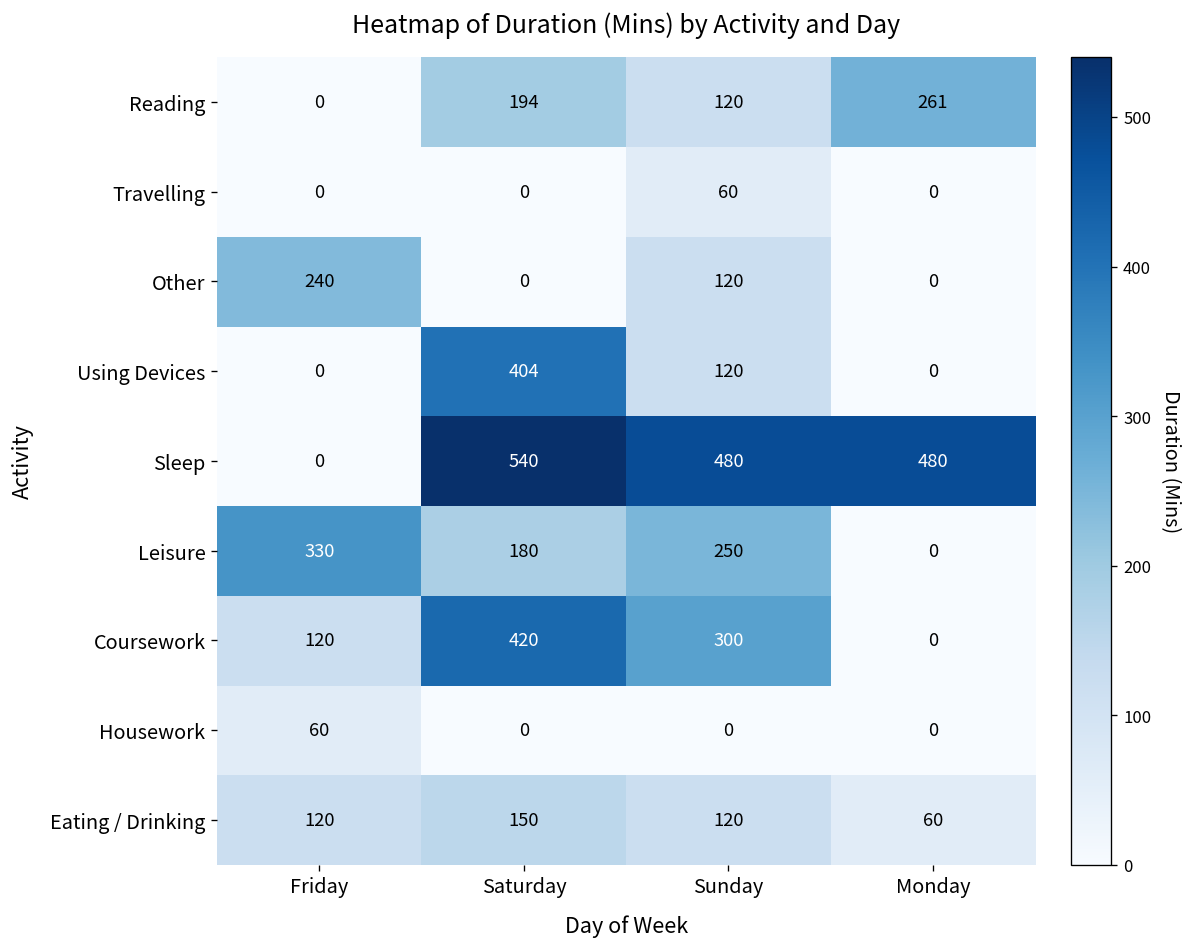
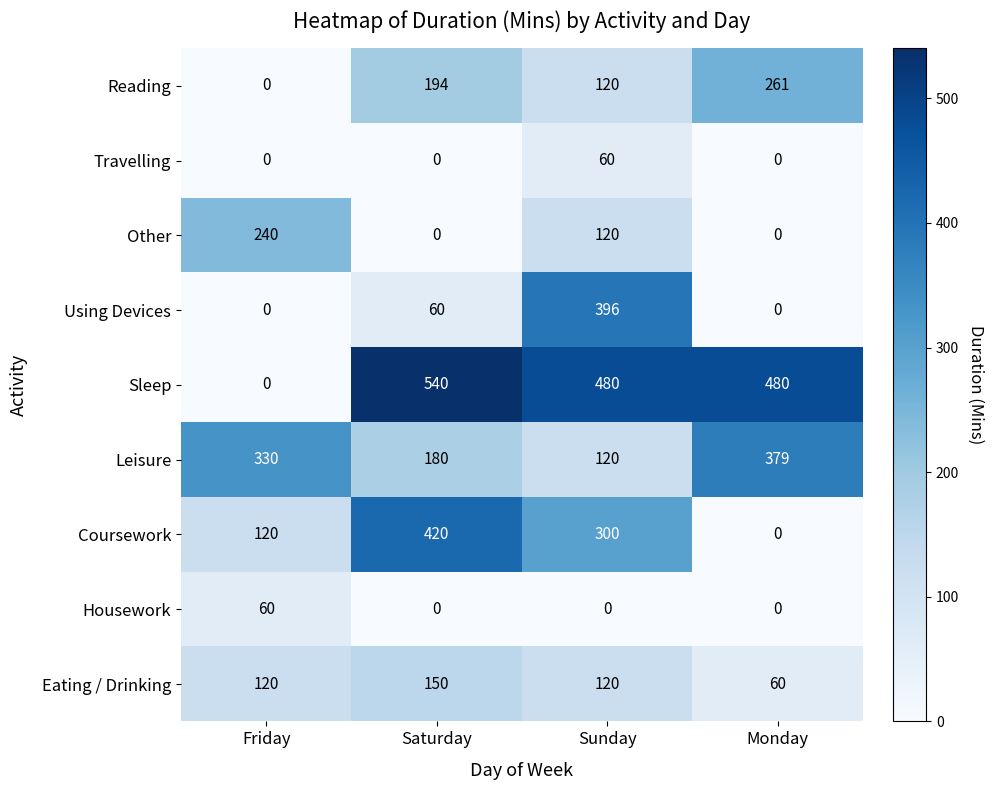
Using Devices, Saturday: 404 -> 60
Using Devices, Sunday: 120 -> 396
Leisure, Sunday: 250 -> 120
Leisure, Monday: 0 -> 379
